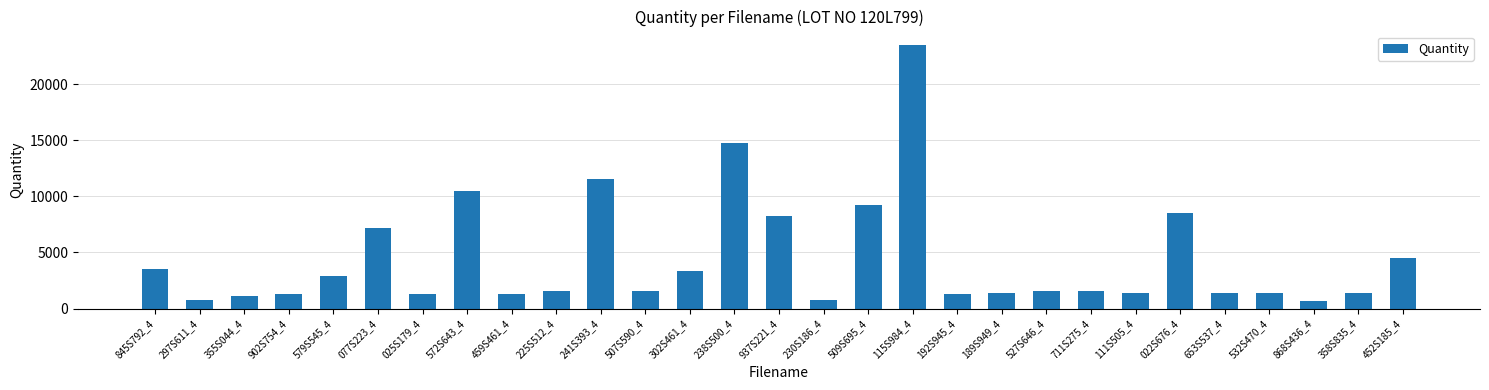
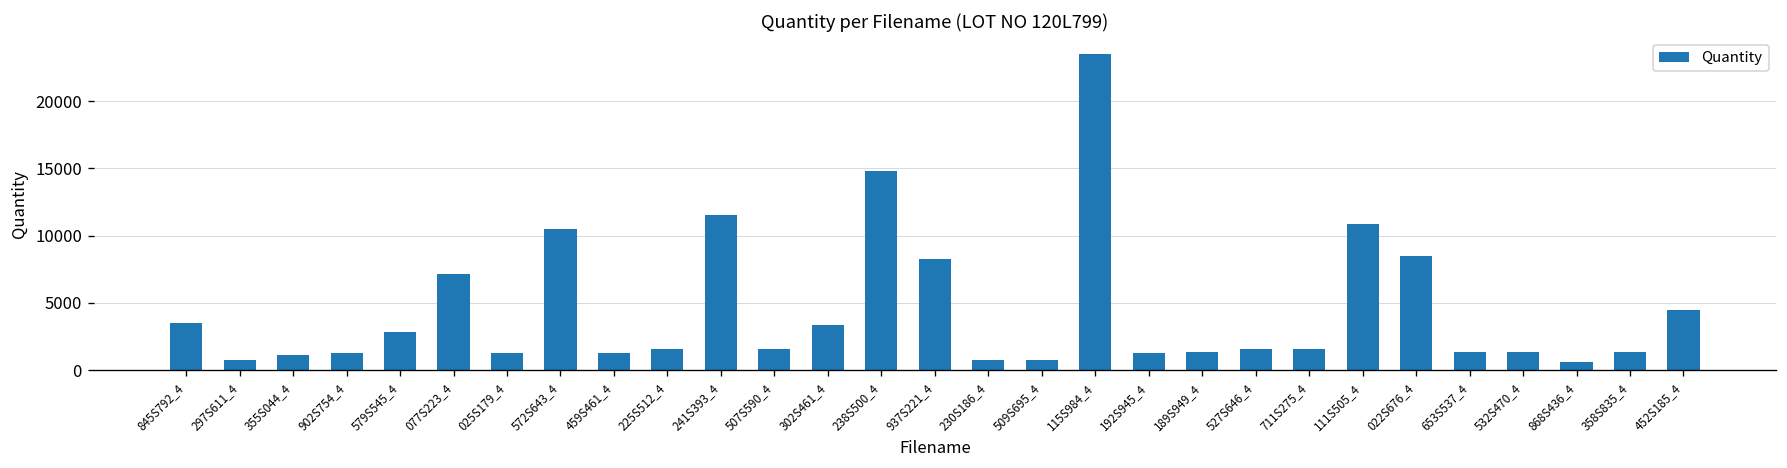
509S695_4: 9200 -> 800
111S505_4: 1400 -> 10900
